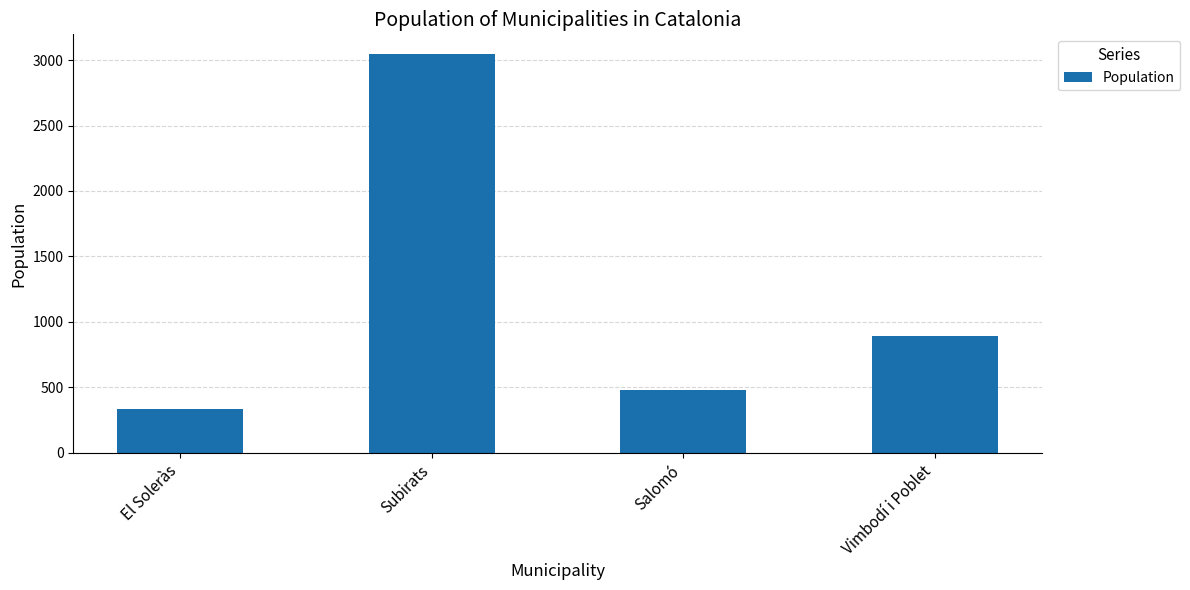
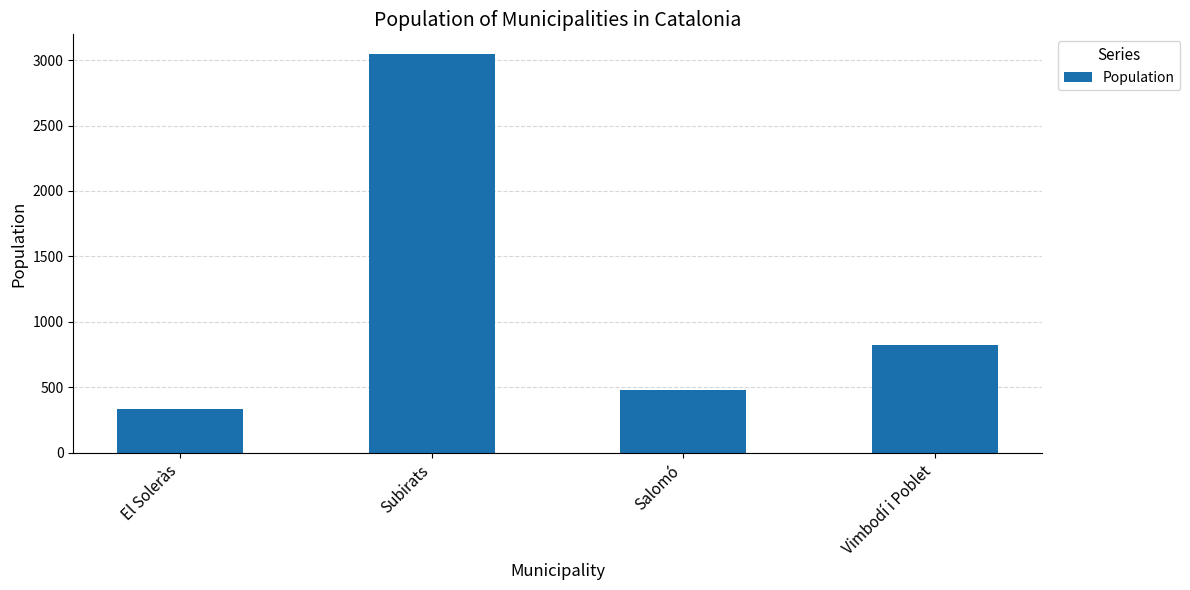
Vimbodí i Poblet: 890 -> 830
